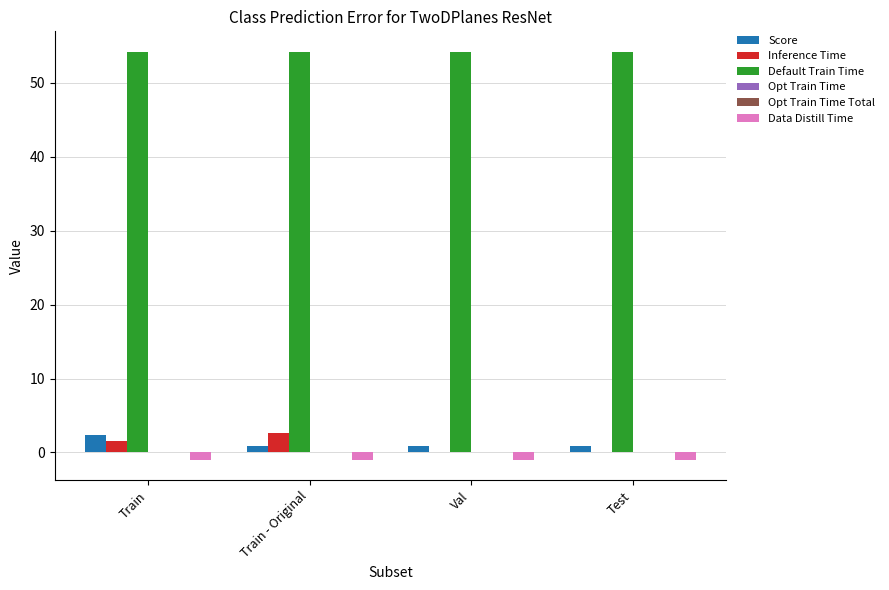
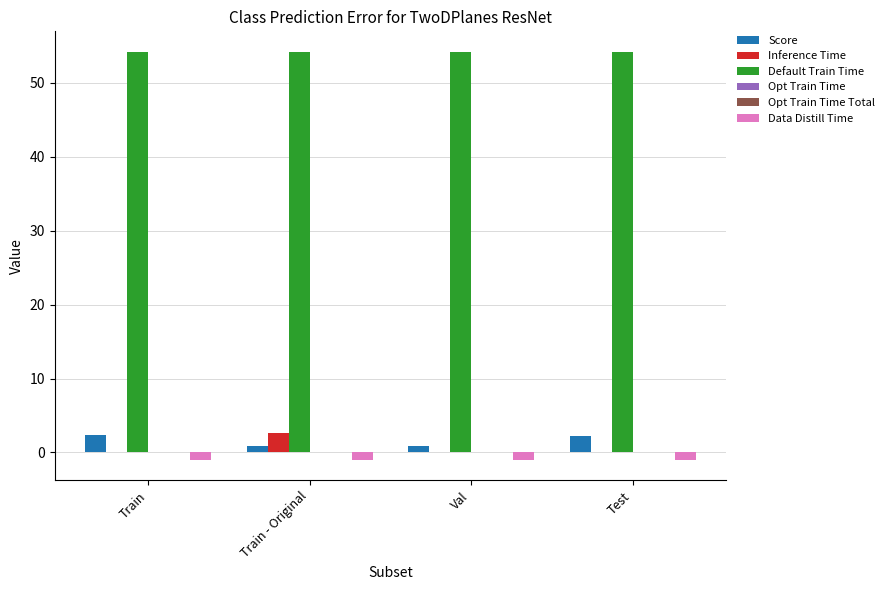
Inference Time, Train: 2 -> 0
Score, Test: 1 -> 2
